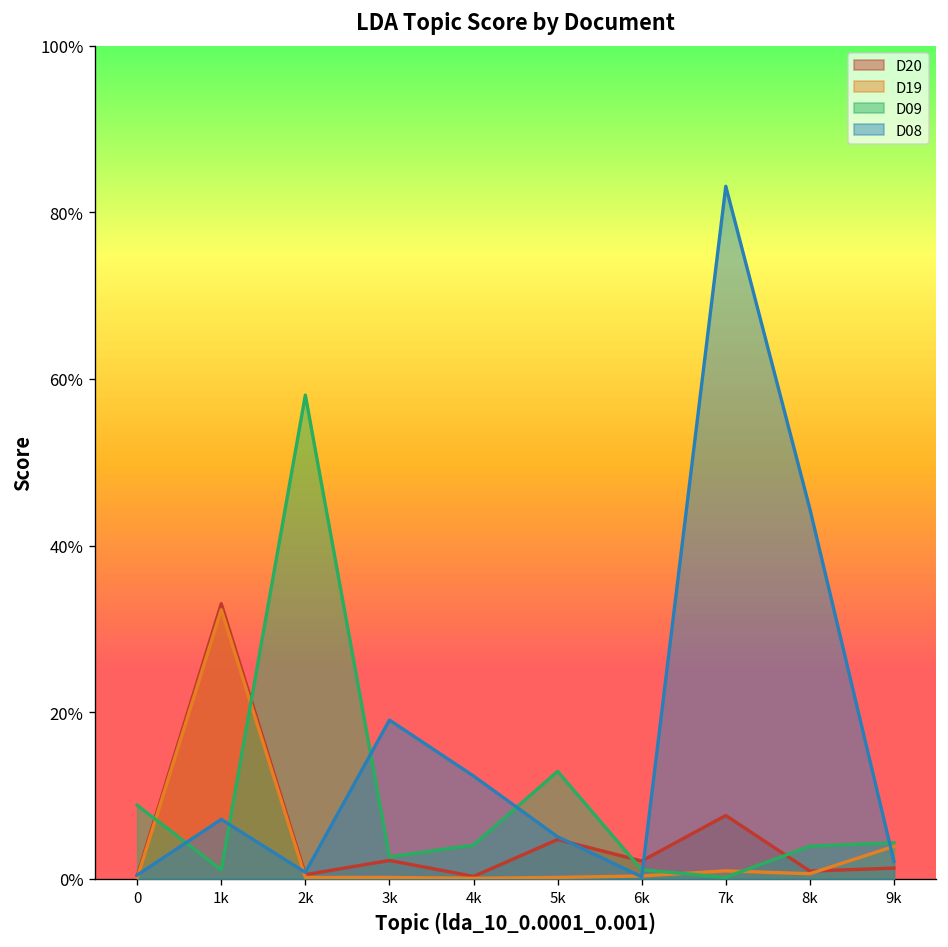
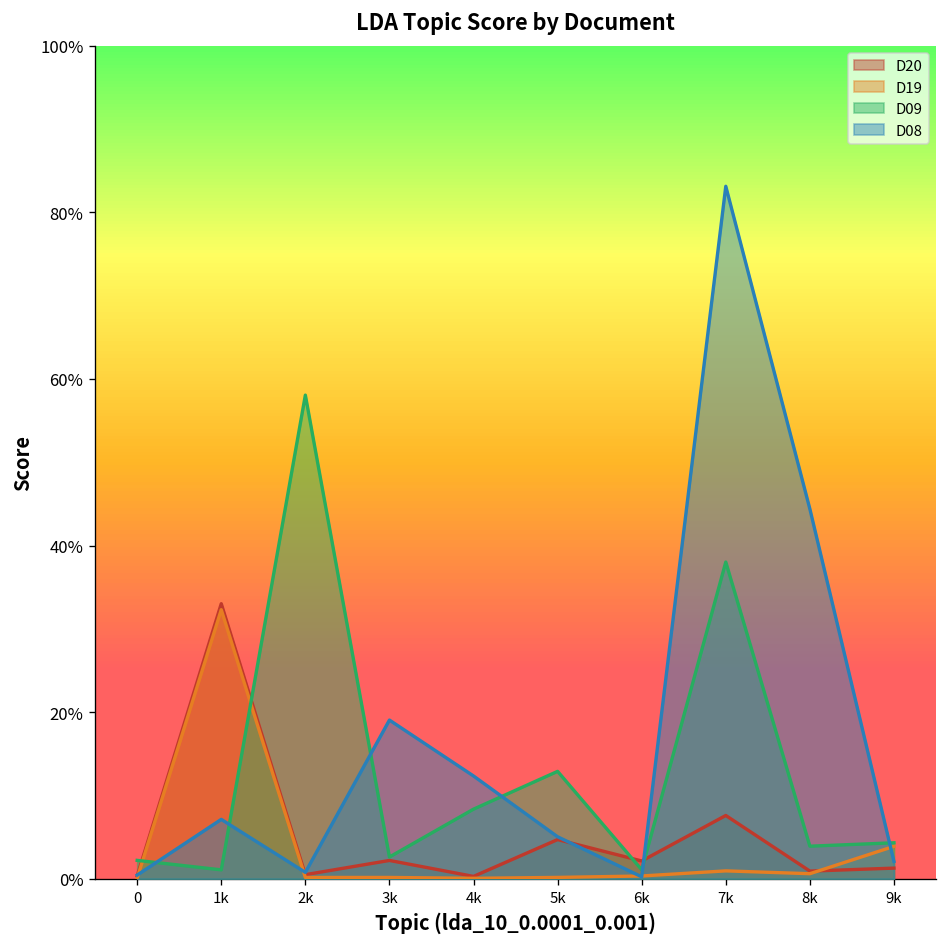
D09, 0: 9% -> 2%
D09, 4k: 4% -> 8%
D09, 7k: 0% -> 38%
